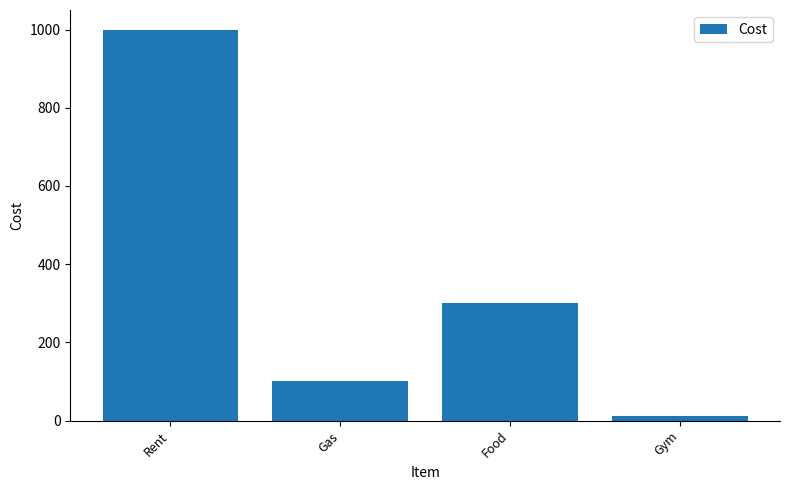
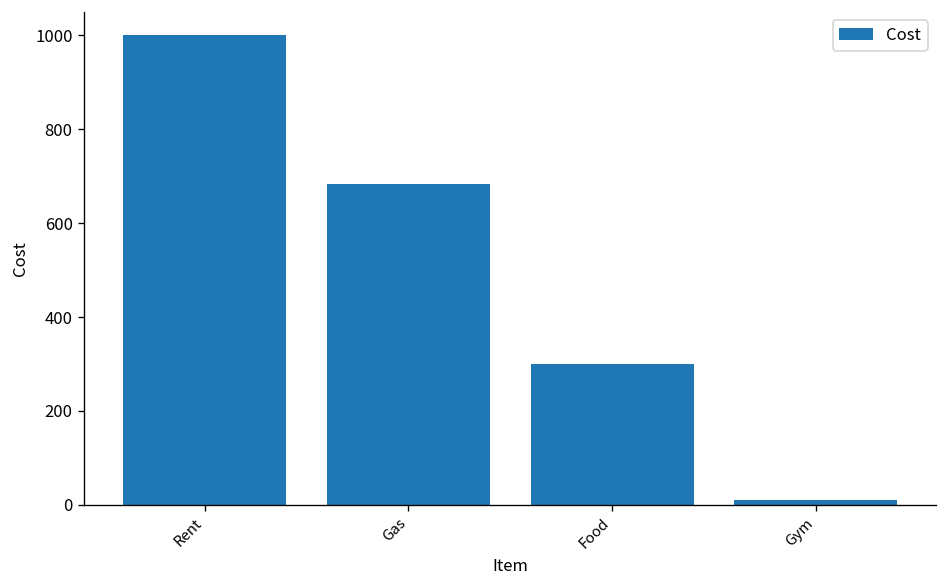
Gas: 100 -> 680
